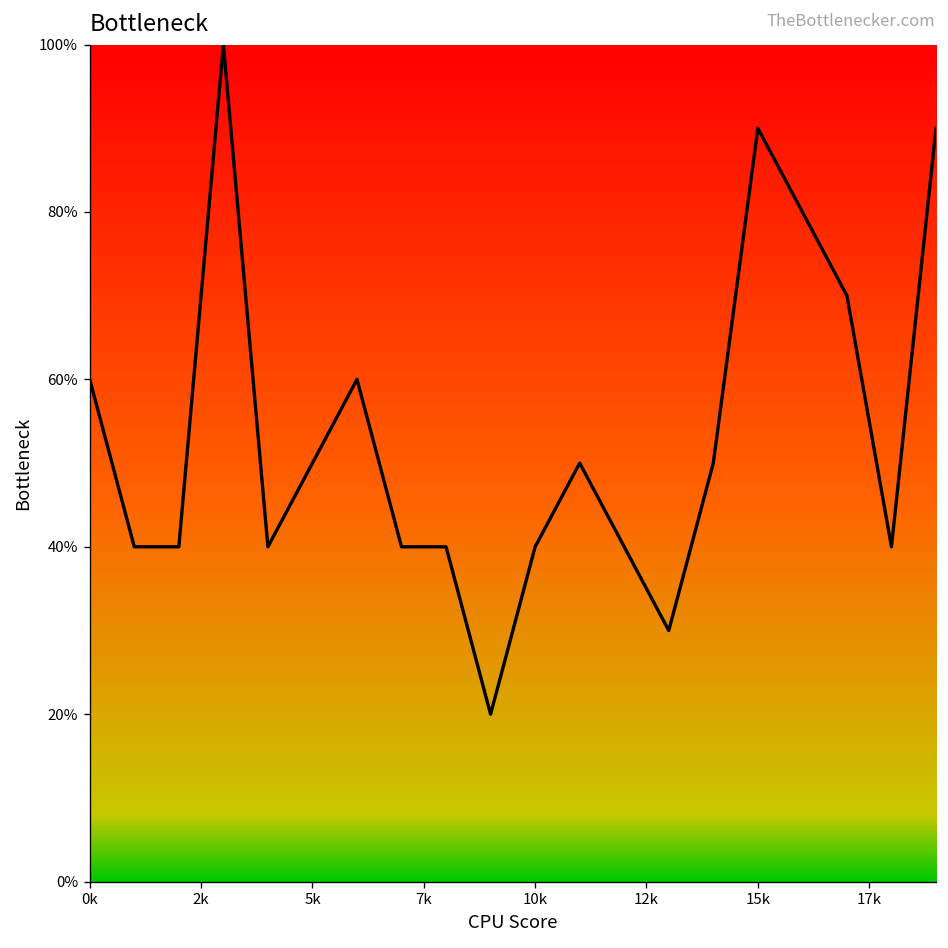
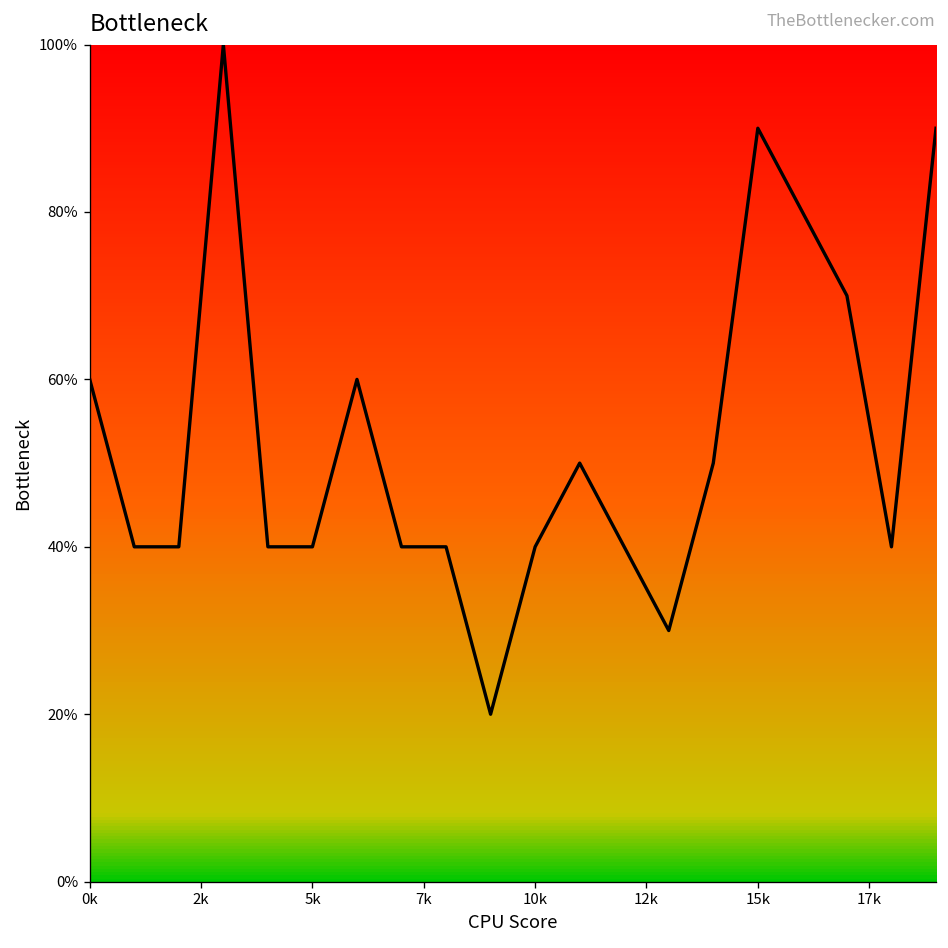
5k: 50% -> 40%
